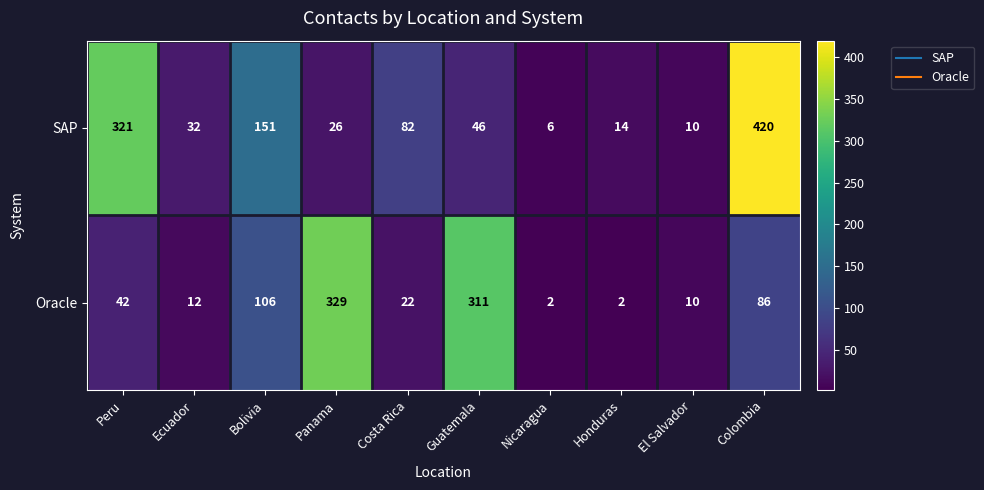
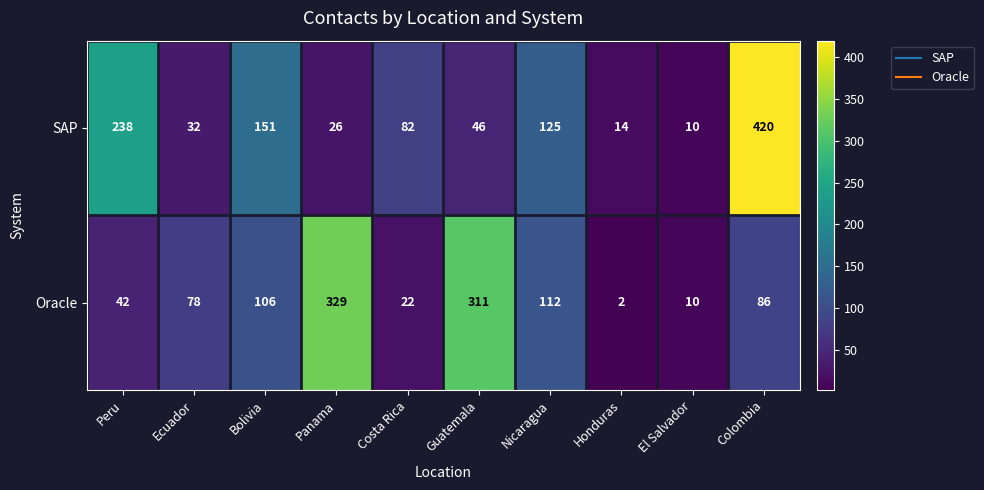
SAP, Peru: 321 -> 238
SAP, Nicaragua: 6 -> 125
Oracle, Ecuador: 12 -> 78
Oracle, Nicaragua: 2 -> 112
